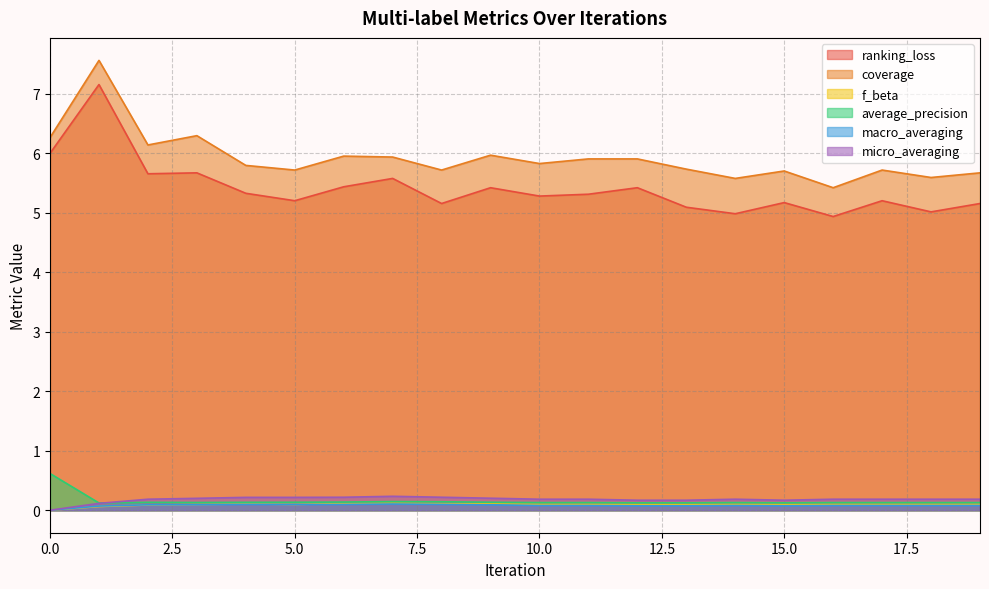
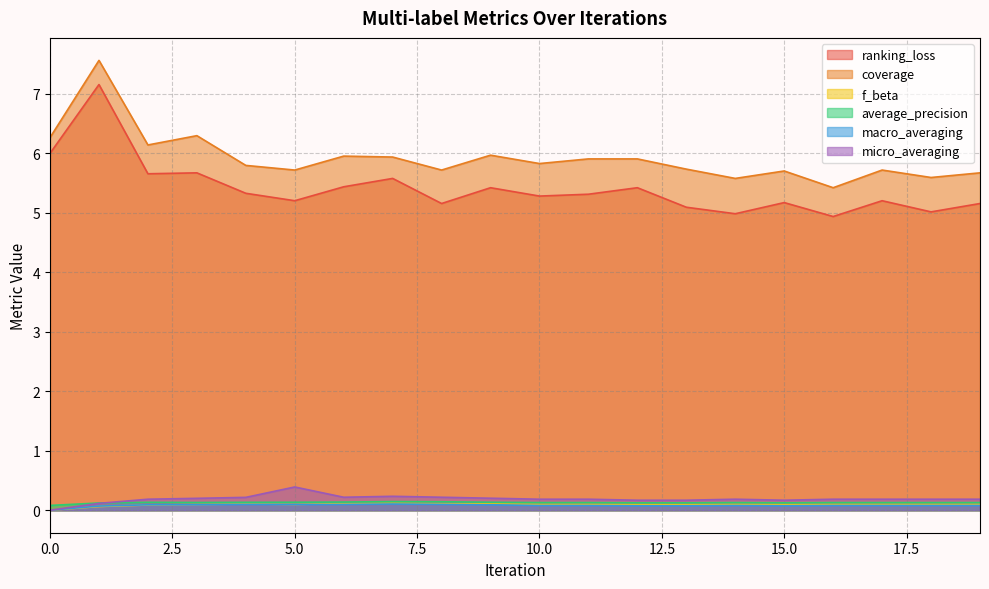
average_precision, 0.0: 0.6 -> 0.1
micro_averaging, 5.0: 0.2 -> 0.4
